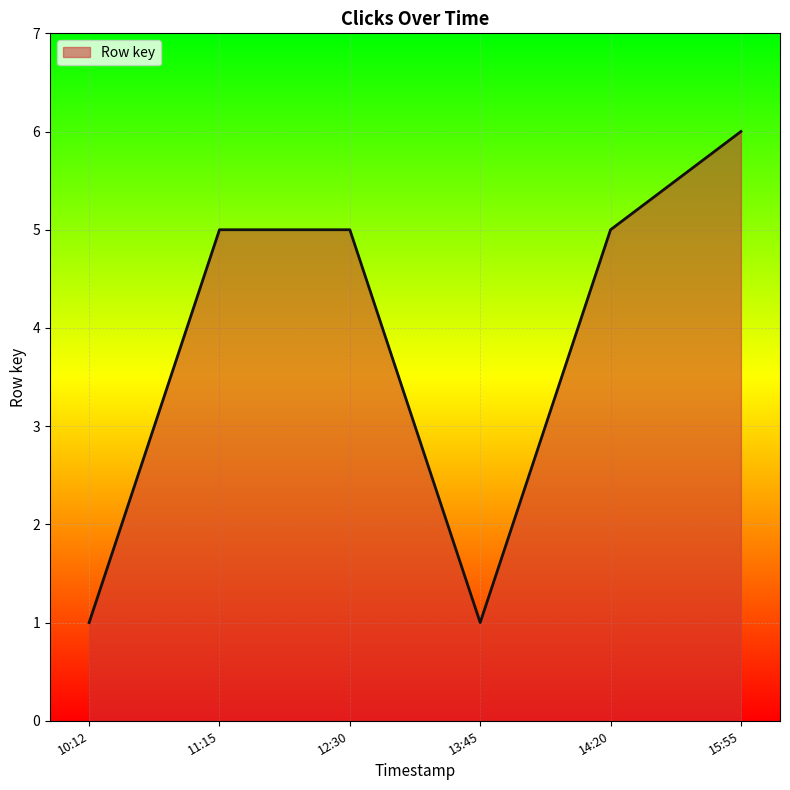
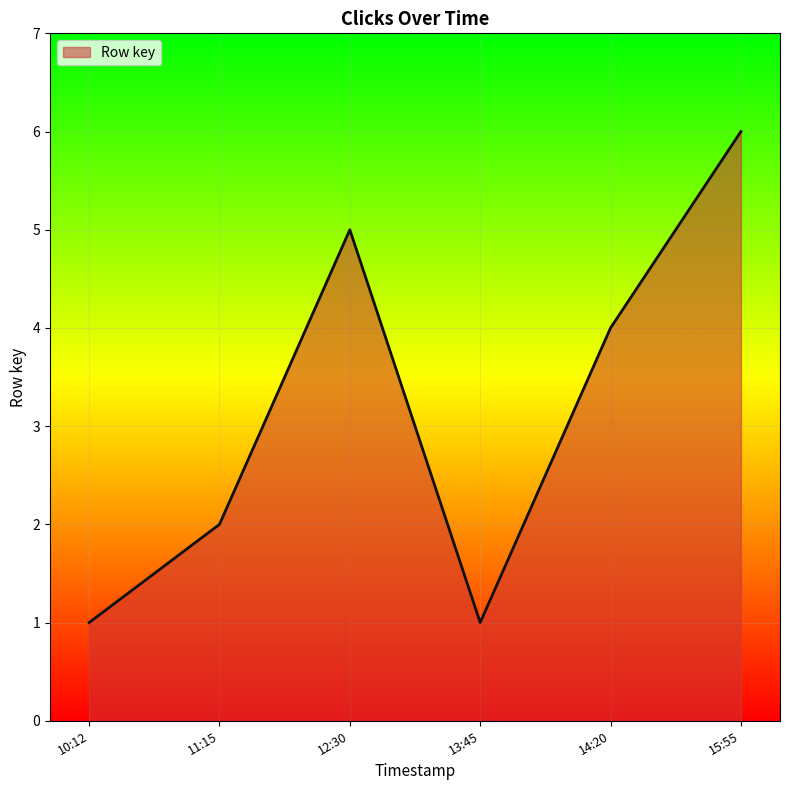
11:15: 5 -> 2
14:20: 5 -> 4
